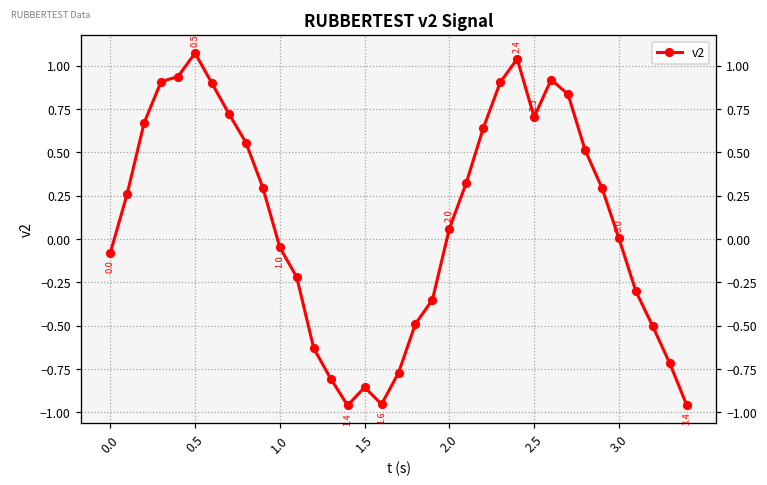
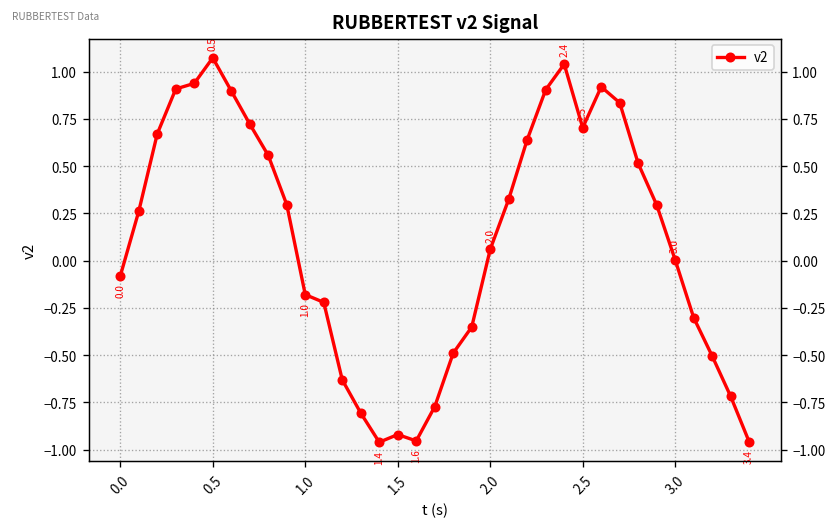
1.0: -0.05 -> -0.18
1.5: -0.86 -> -0.92
